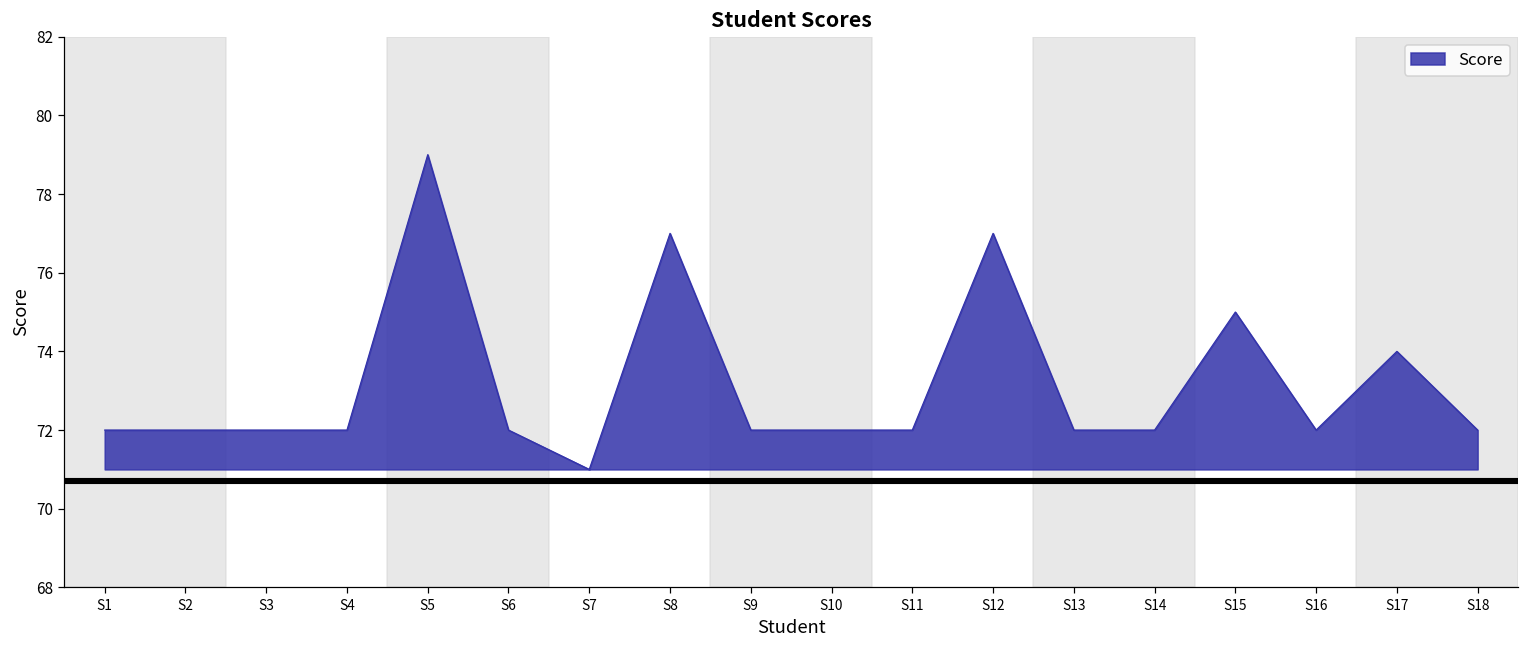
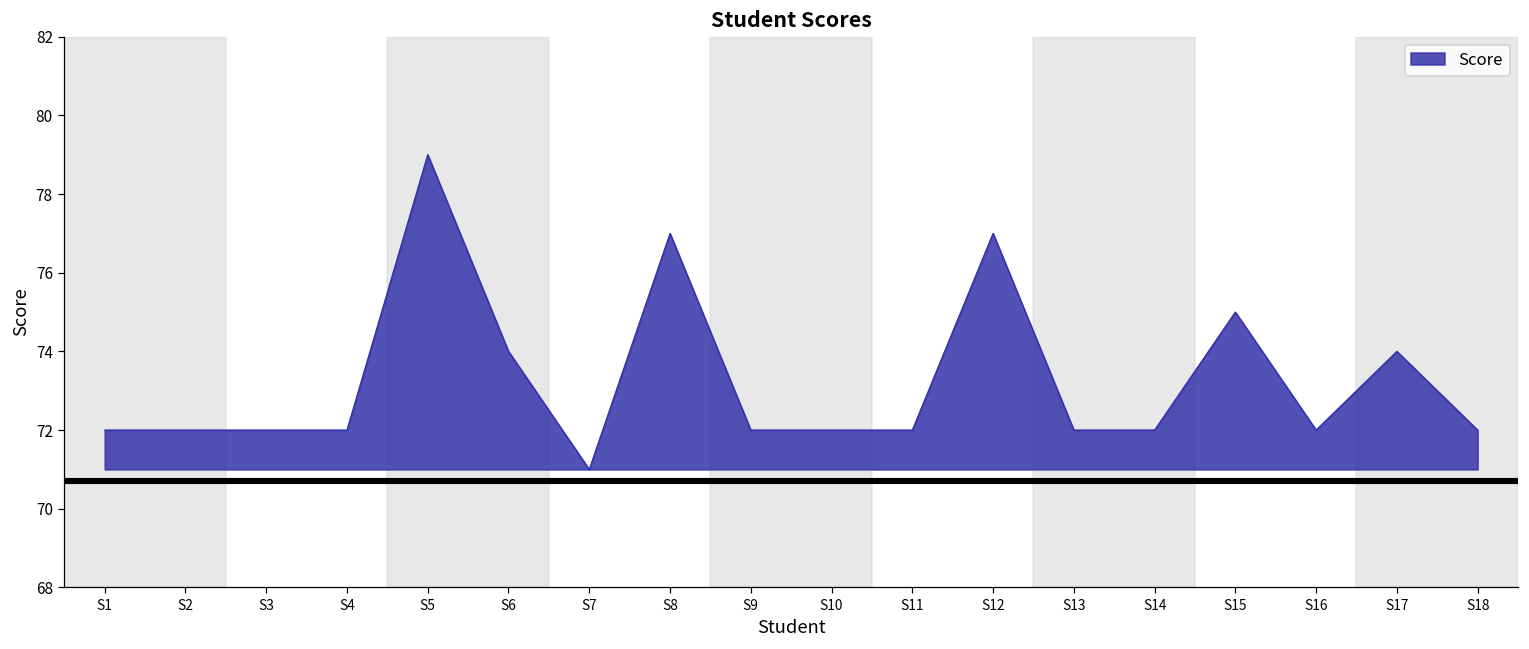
S6: 72 -> 74
